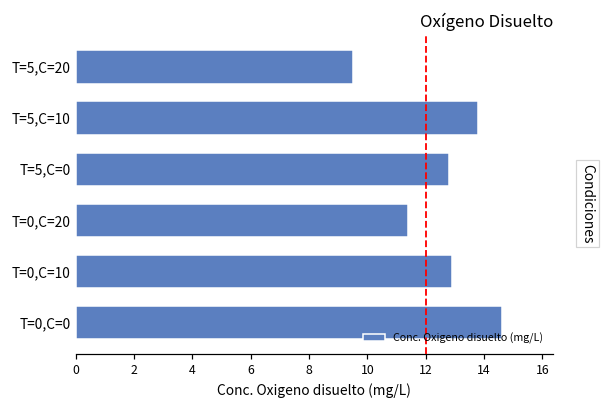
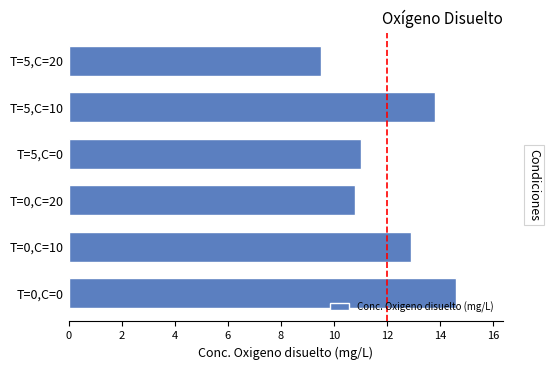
T=5,C=0: 12.8 -> 11.0
T=0,C=20: 11.4 -> 10.8
